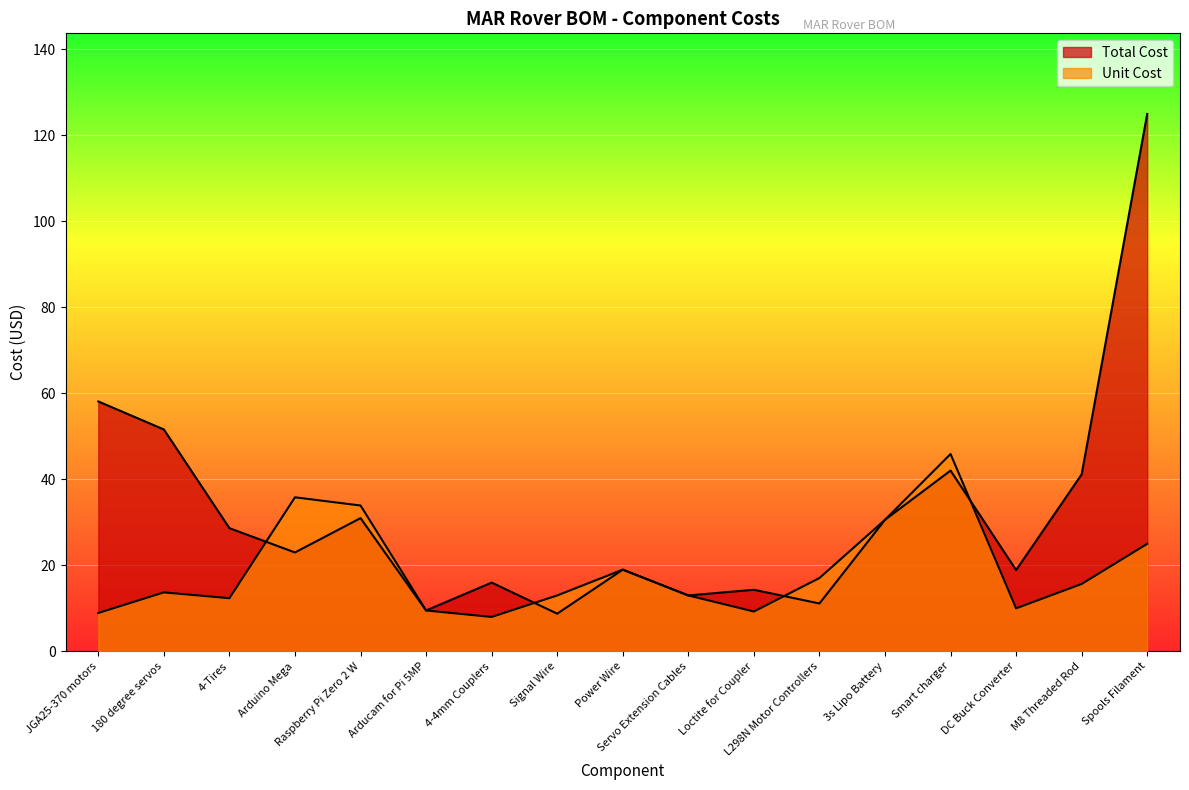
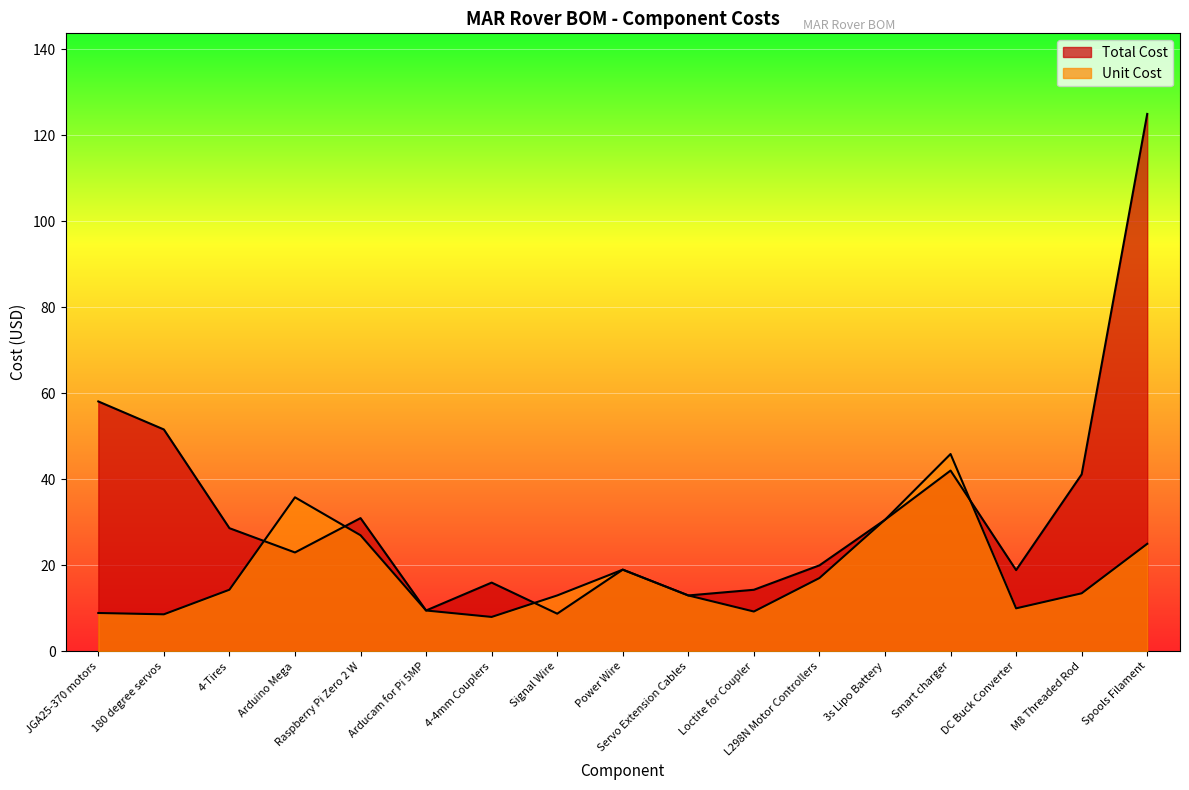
Unit Cost, 180 degree servos: 14 -> 9
Unit Cost, 4-Tires: 12 -> 14
Unit Cost, Raspberry Pi Zero 2 W: 34 -> 27
Total Cost, L298N Motor Controllers: 11 -> 20
Unit Cost, M8 Threaded Rod: 16 -> 13
